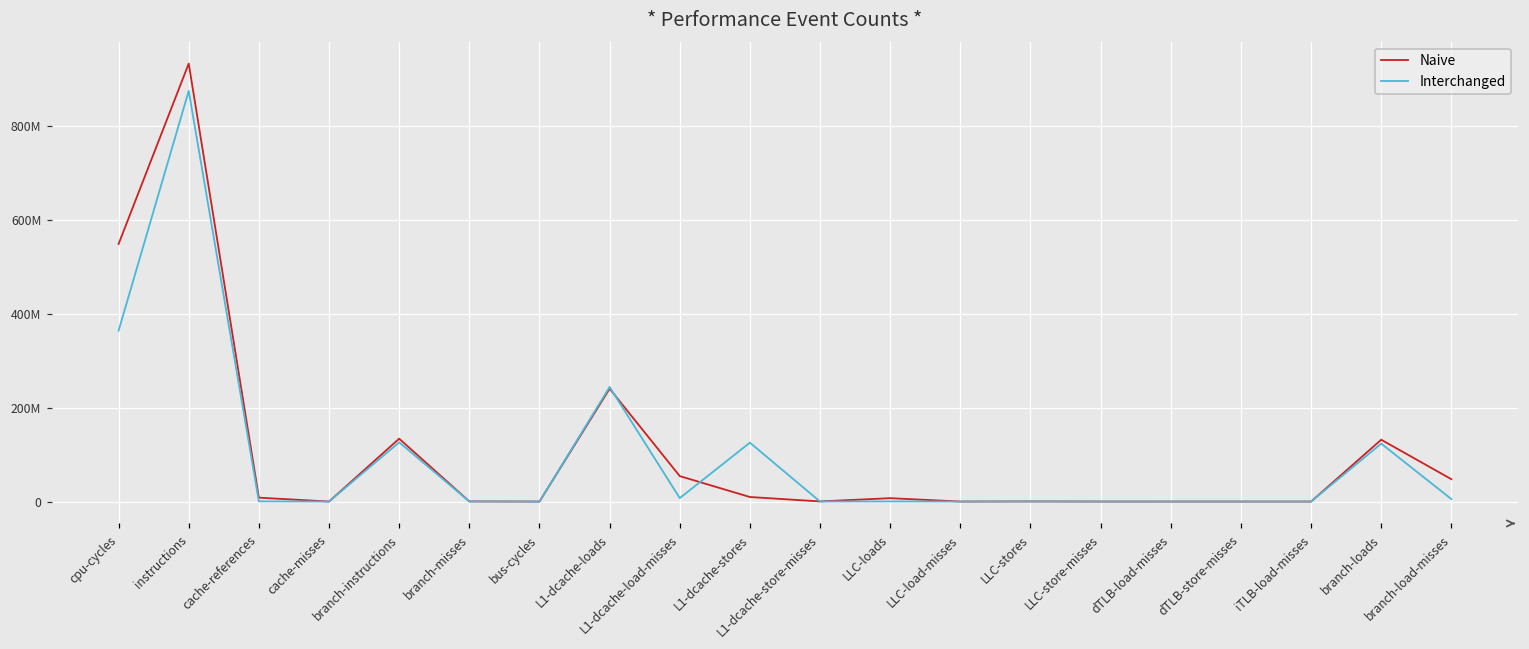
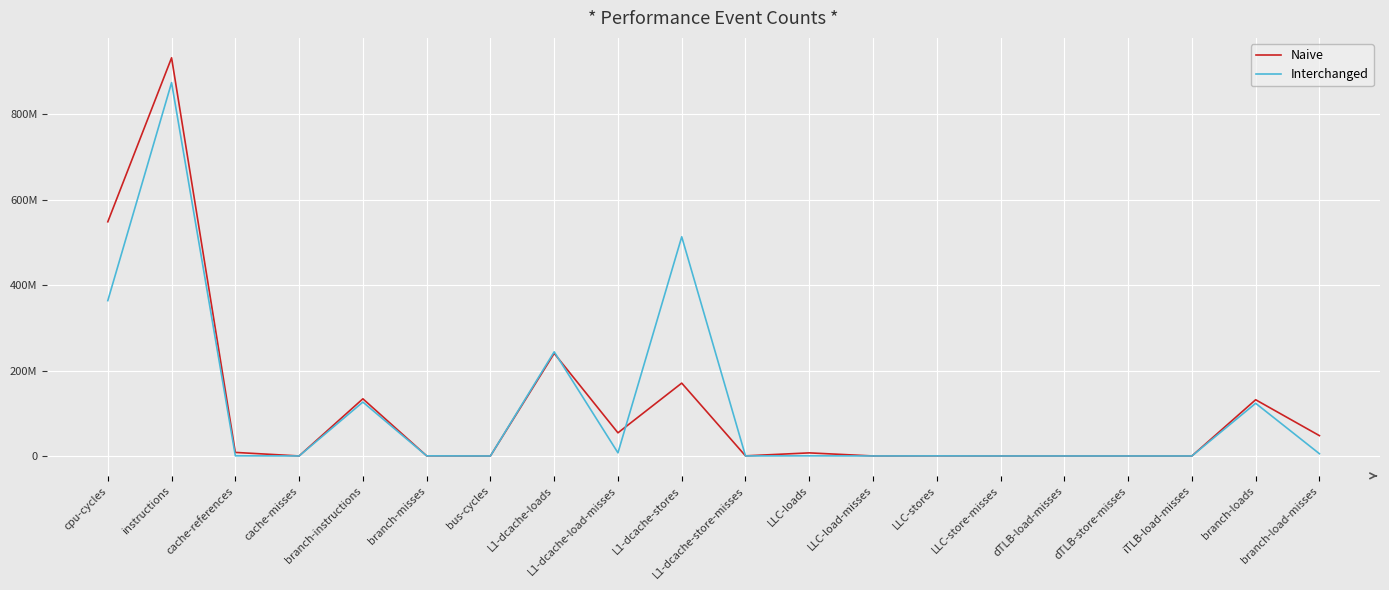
Naive, L1-dcache-stores: 10000000 -> 170000000
Interchanged, L1-dcache-stores: 130000000 -> 510000000
